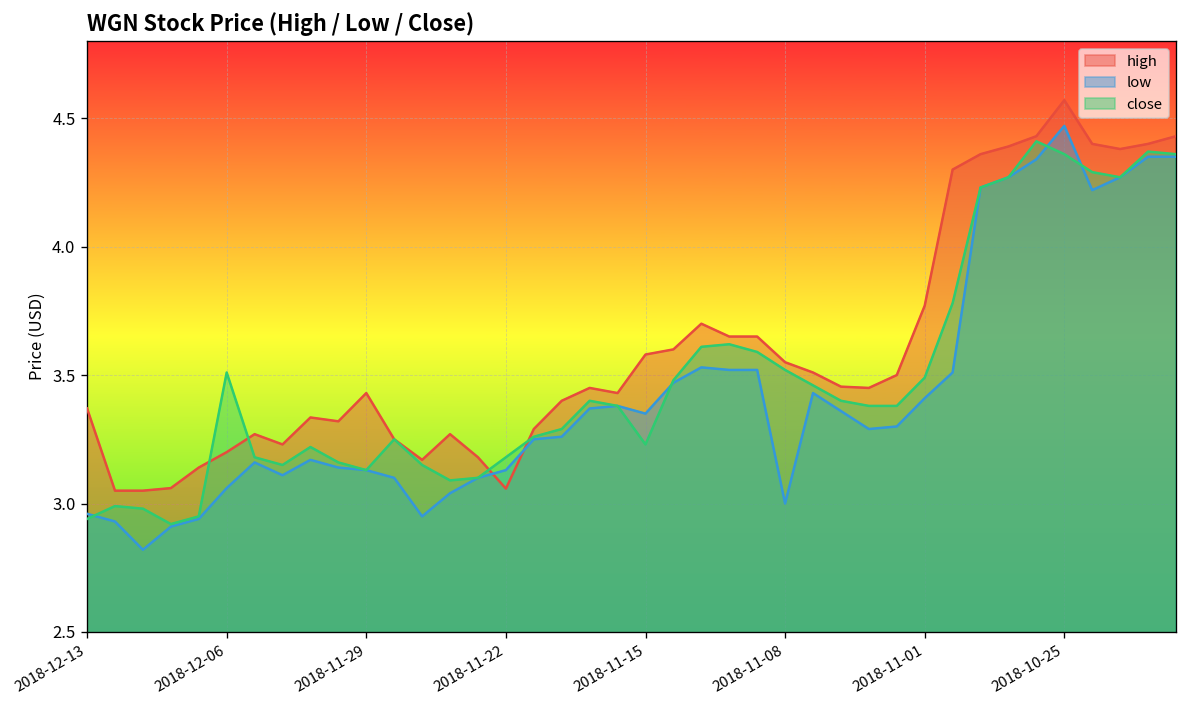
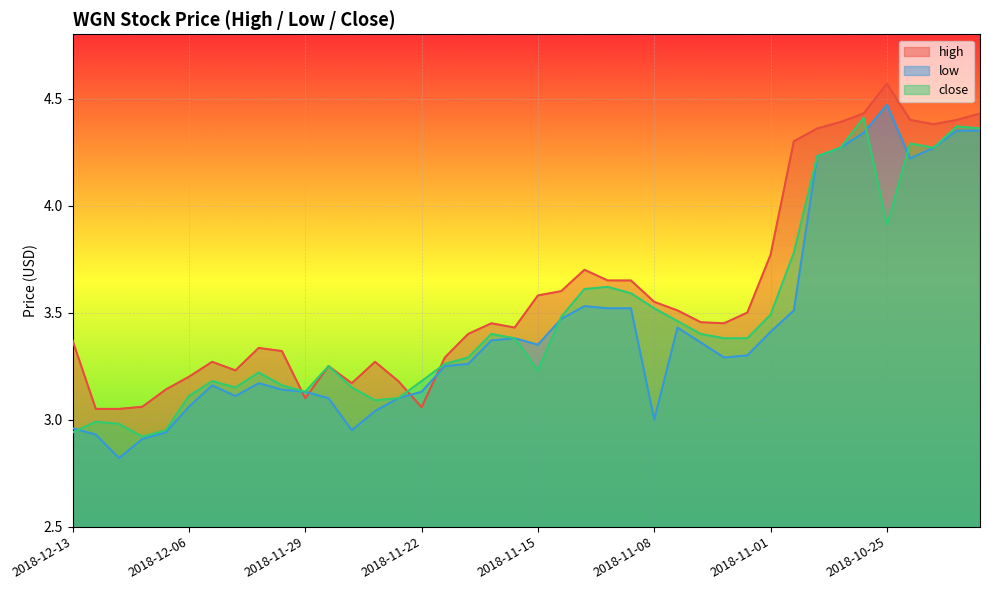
close, 2018-12-06: 3.51 -> 3.11
high, 2018-11-29: 3.43 -> 3.10
close, 2018-10-25: 4.36 -> 3.91
